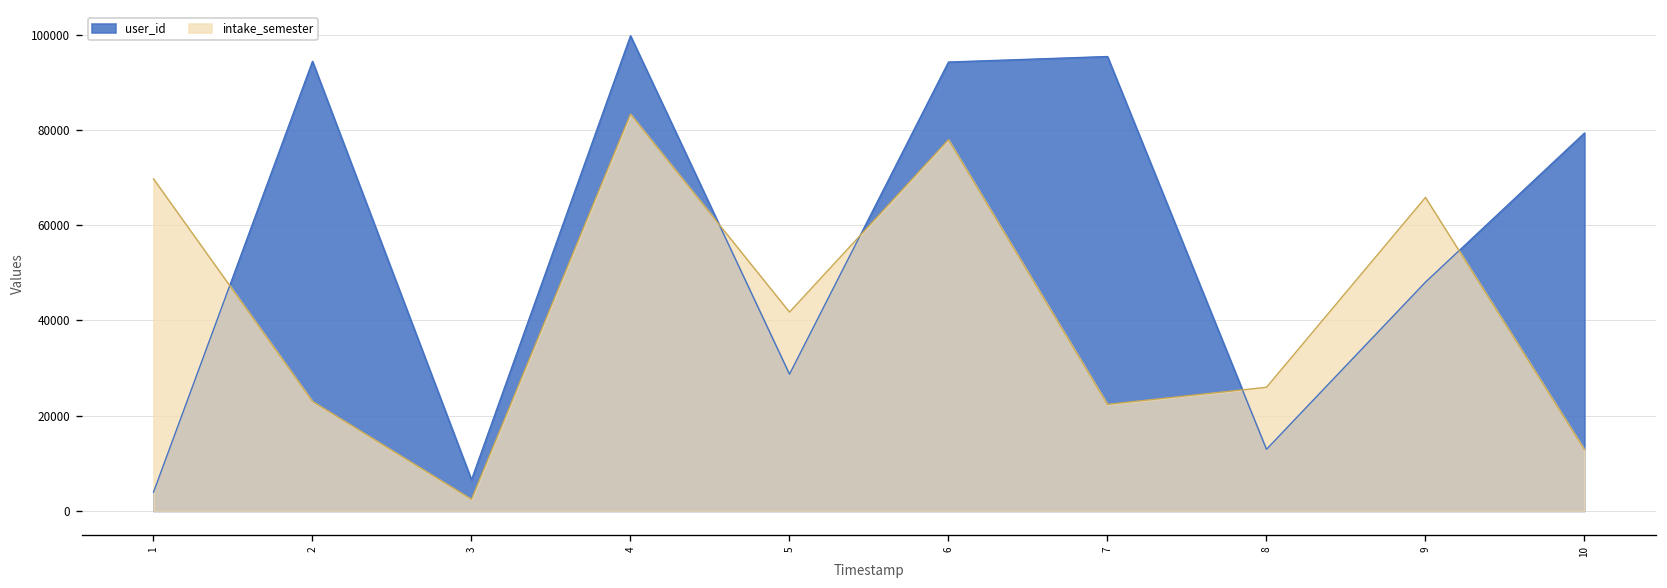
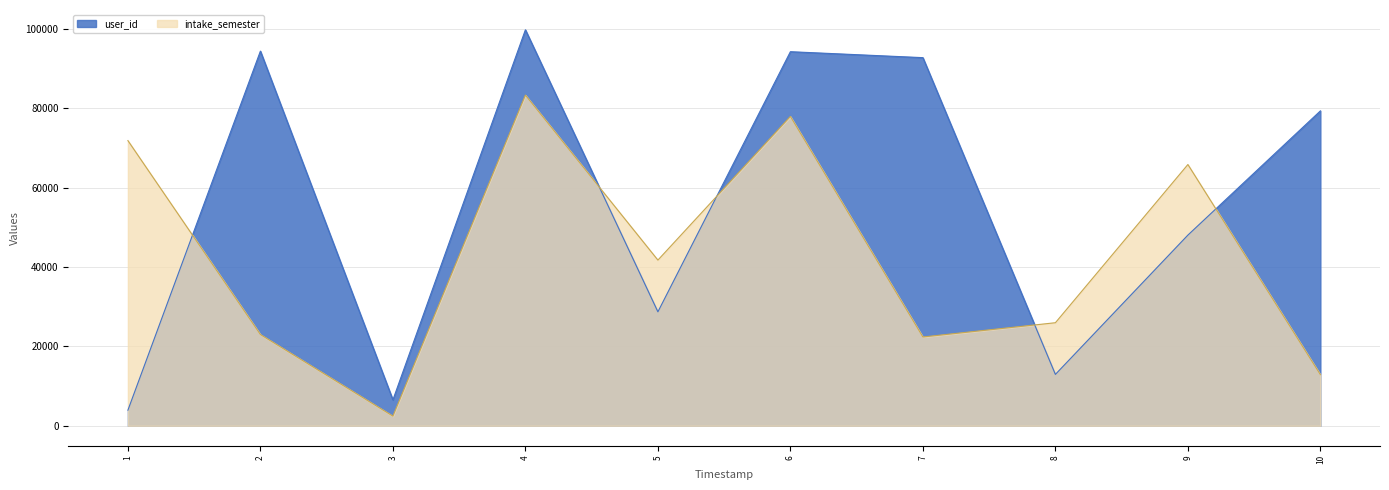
intake_semester, 1: 70000 -> 72000
user_id, 7: 95000 -> 93000
